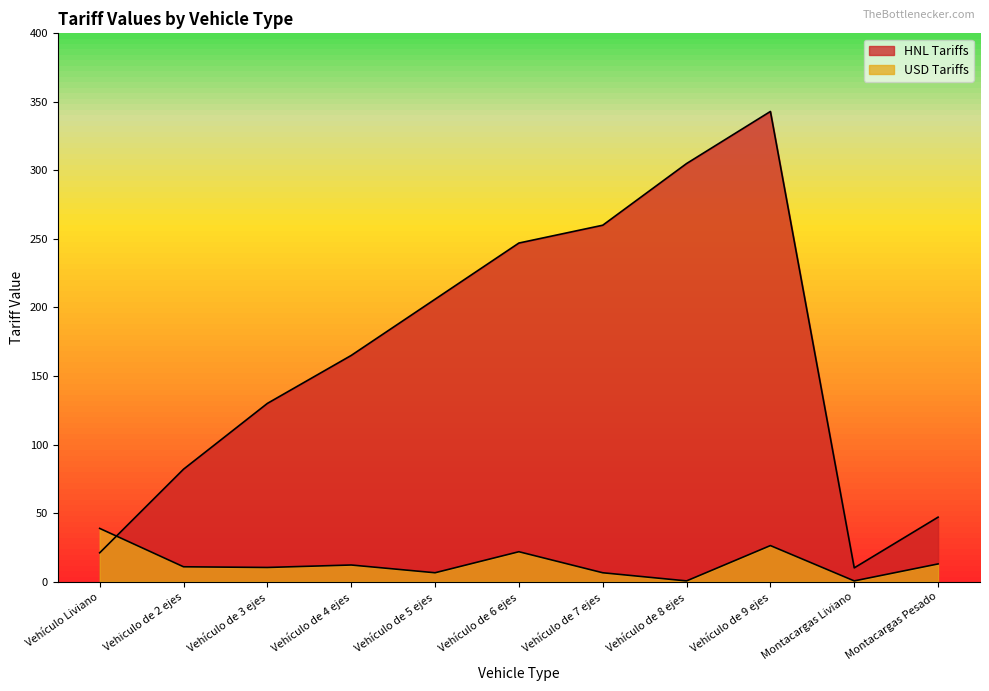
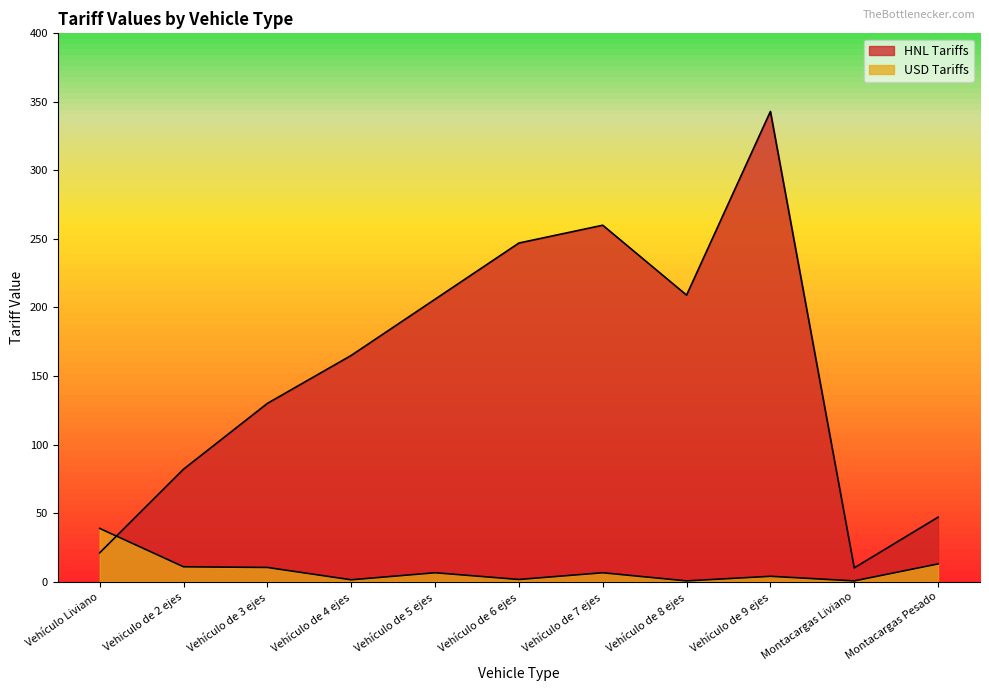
USD Tariffs, Vehículo de 4 ejes: 12 -> 1
USD Tariffs, Vehículo de 6 ejes: 22 -> 2
HNL Tariffs, Vehículo de 8 ejes: 305 -> 209
USD Tariffs, Vehículo de 9 ejes: 26 -> 4
